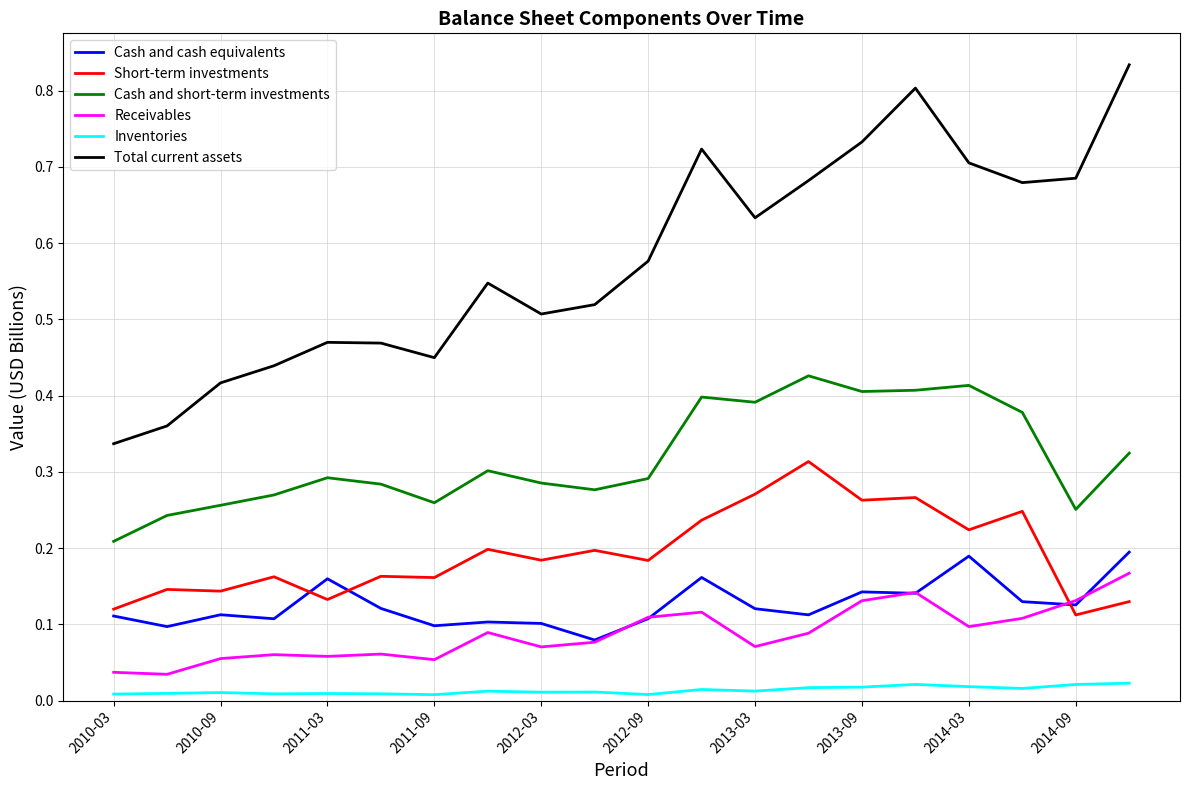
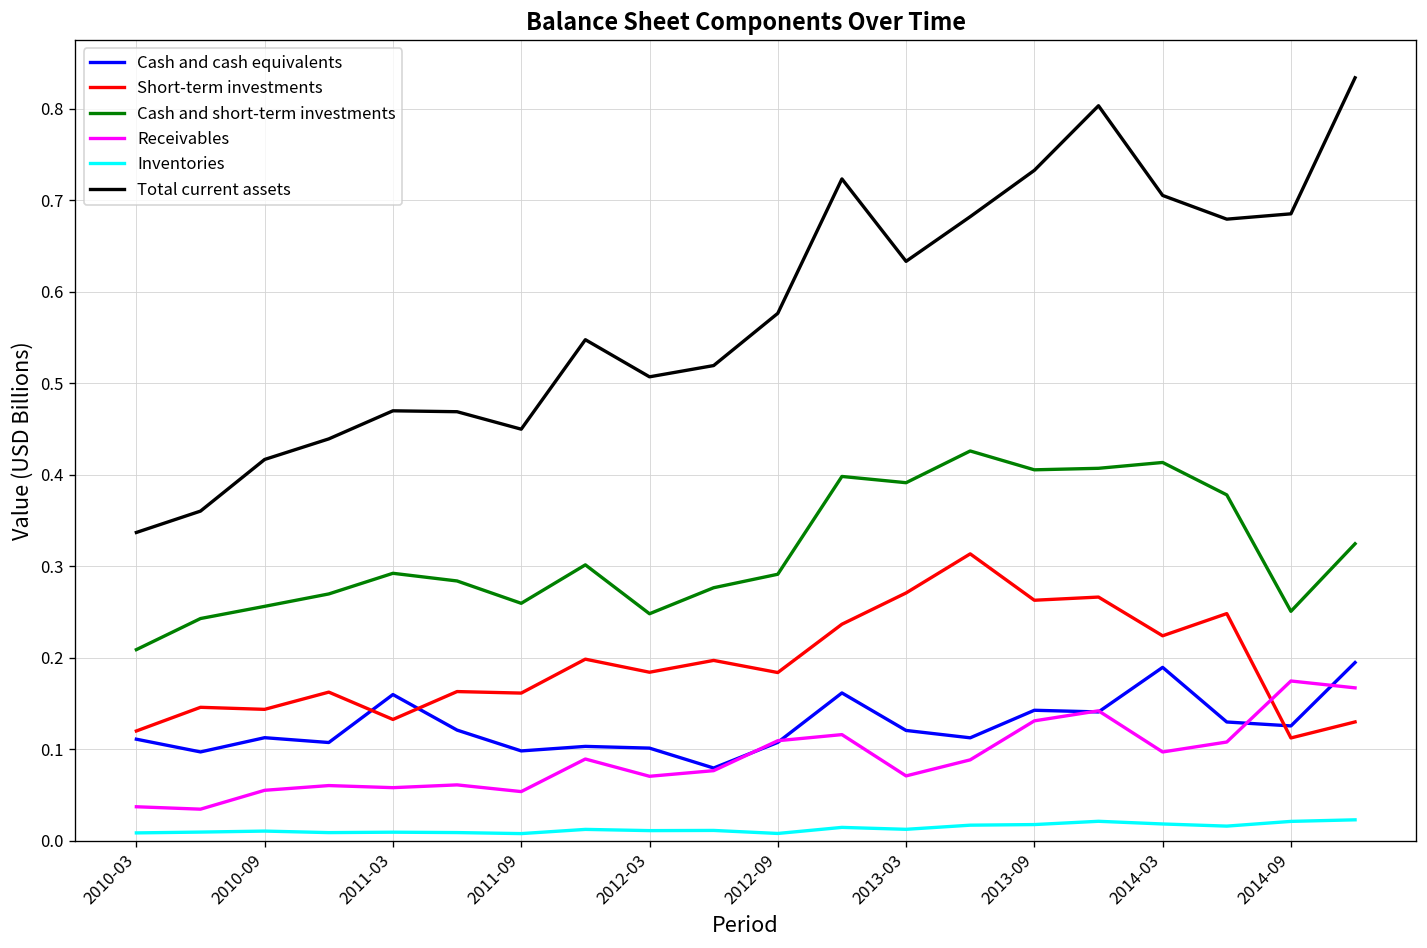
Cash and short-term investments, 2012-03: 0.29 -> 0.25
Receivables, 2014-09: 0.13 -> 0.17
